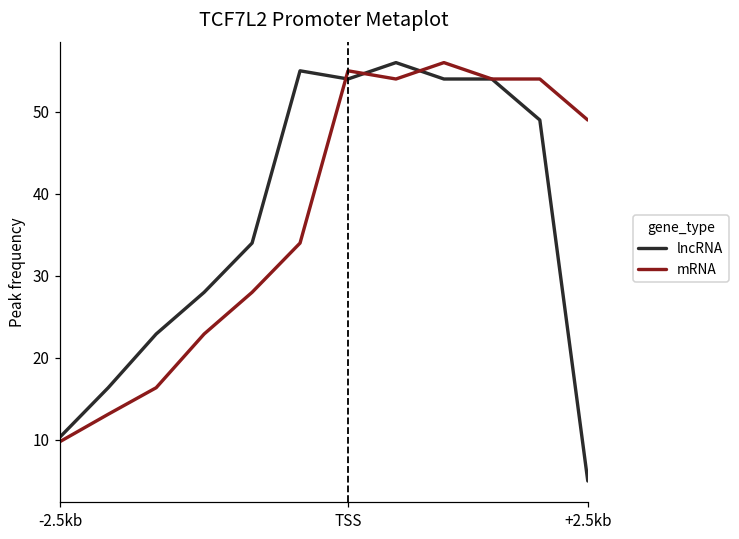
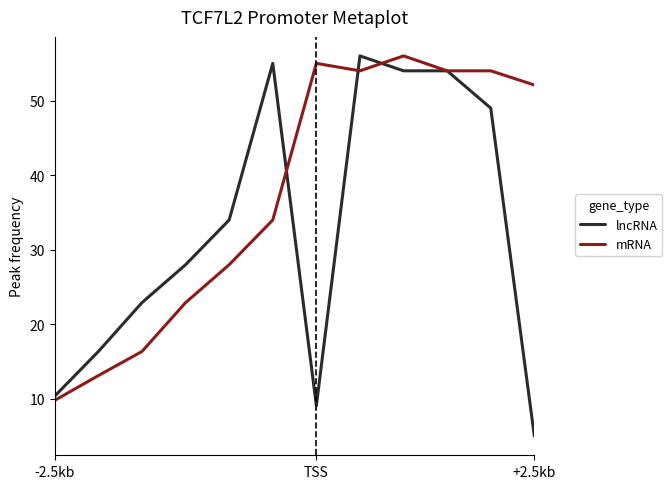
lncRNA, TSS: 54 -> 9
mRNA, +2.5kb: 49 -> 52
